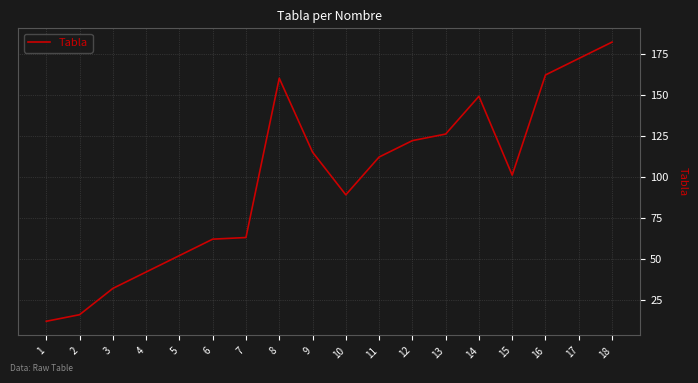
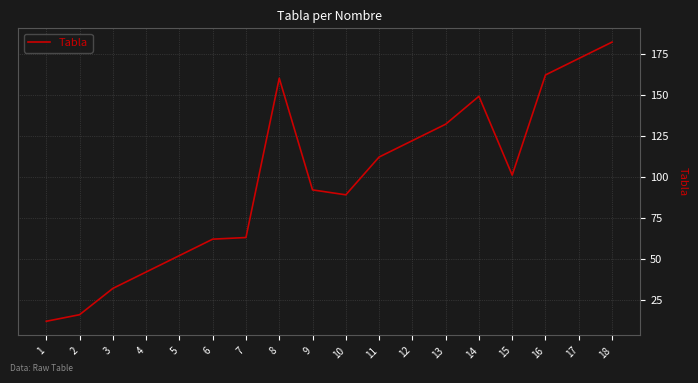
9: 115 -> 92
13: 126 -> 132
